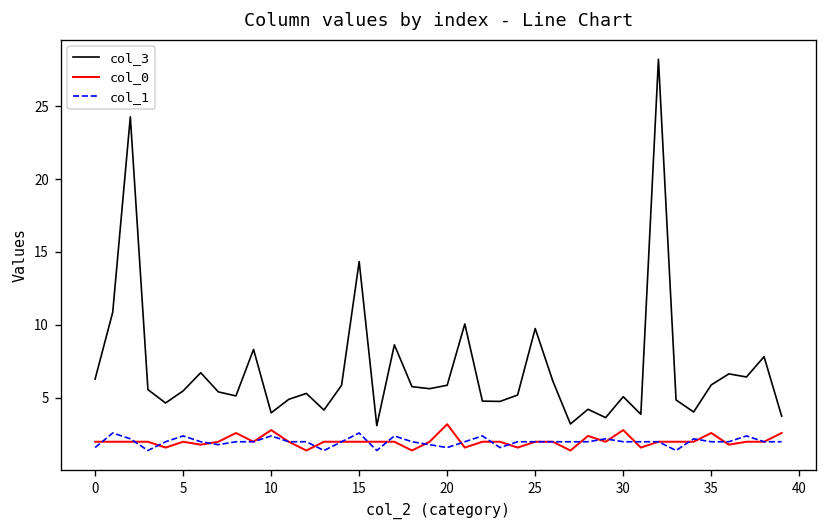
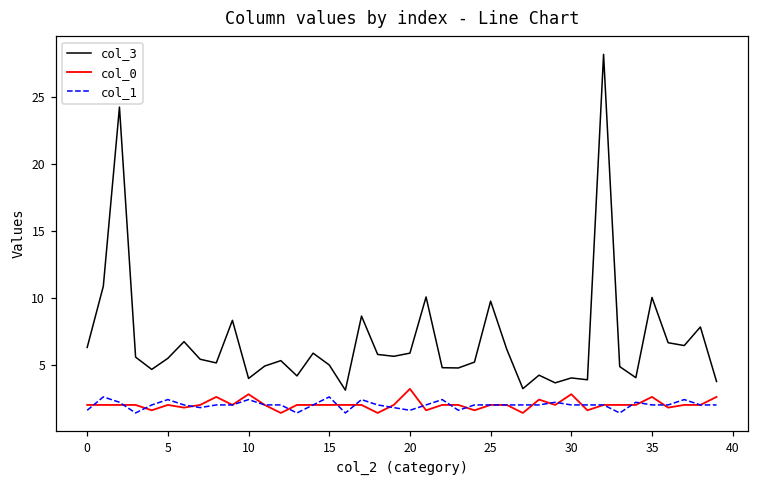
col_3, 15: 14.3 -> 5.0
col_3, 30: 5.1 -> 4.0
col_3, 35: 5.9 -> 10.0
